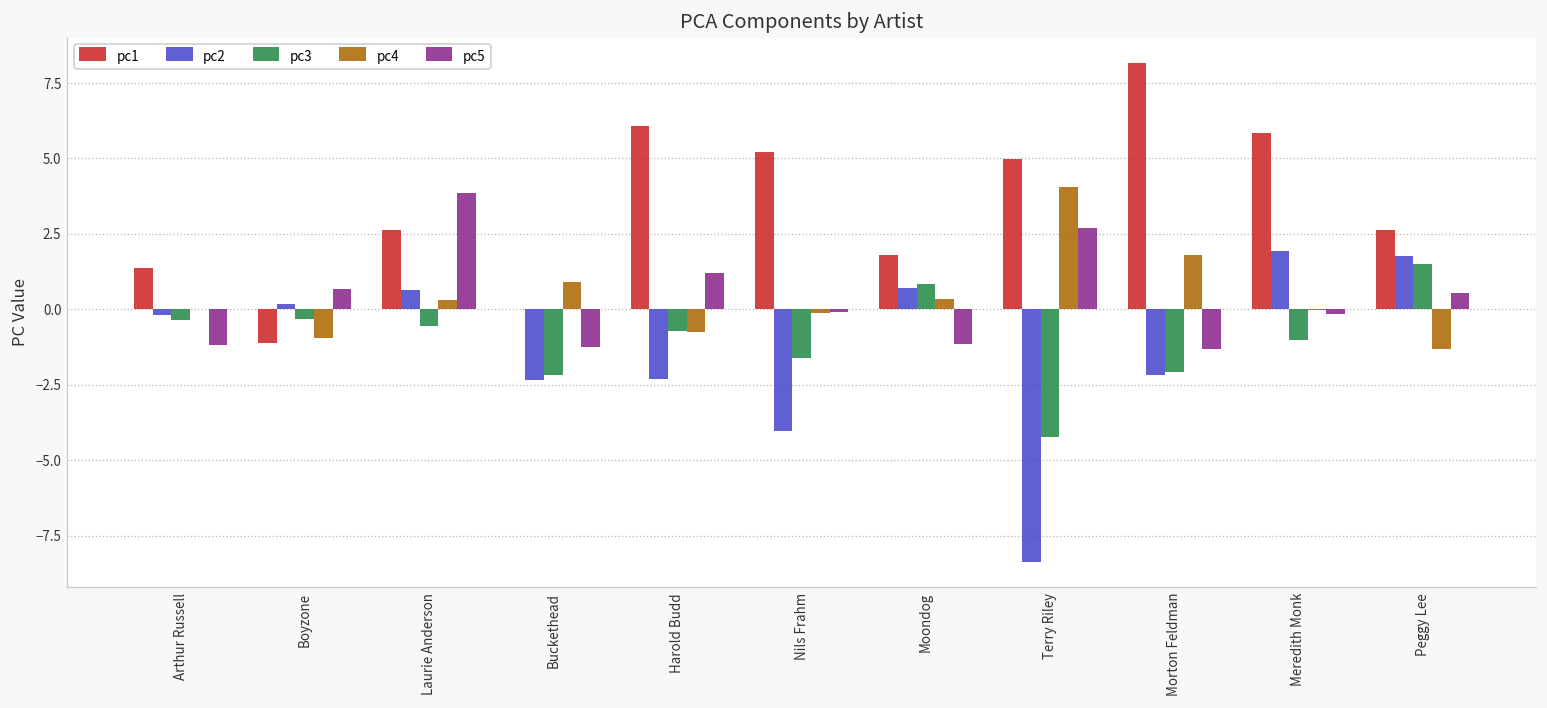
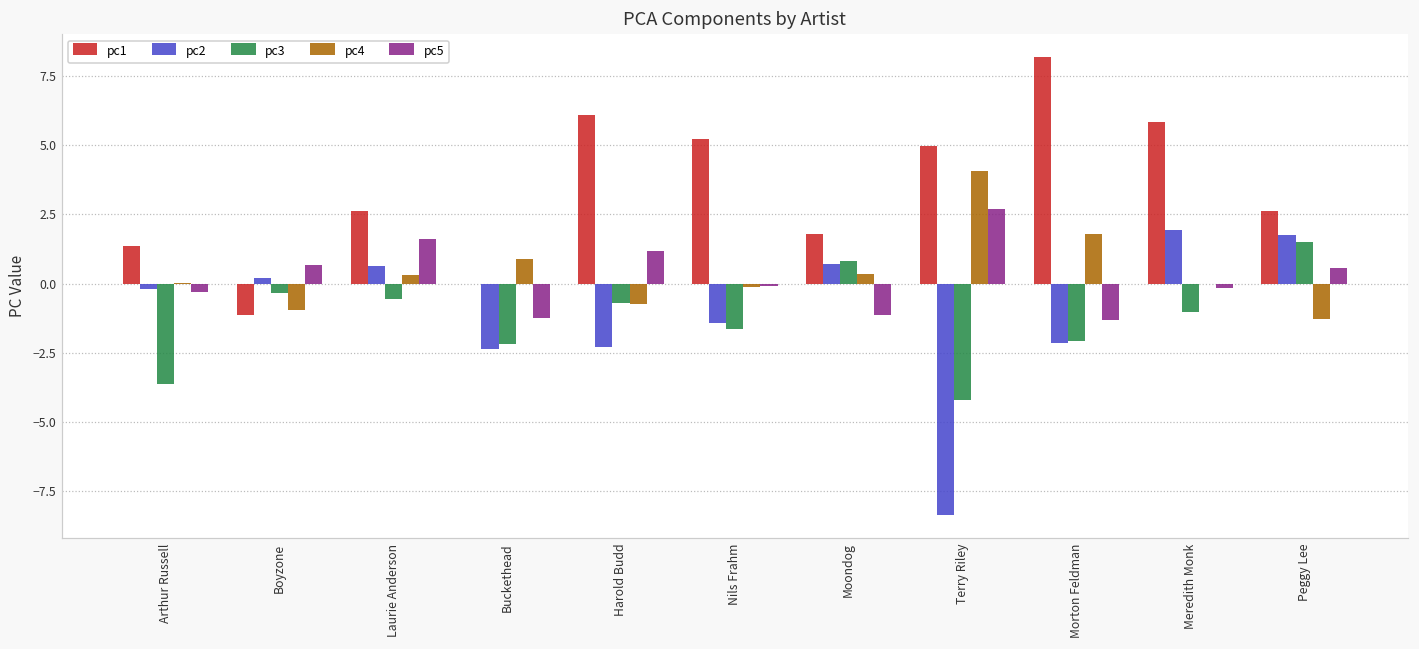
pc3, Arthur Russell: -0.4 -> -3.6
pc5, Arthur Russell: -1.2 -> -0.3
pc5, Laurie Anderson: 3.9 -> 1.6
pc2, Nils Frahm: -4.0 -> -1.4
